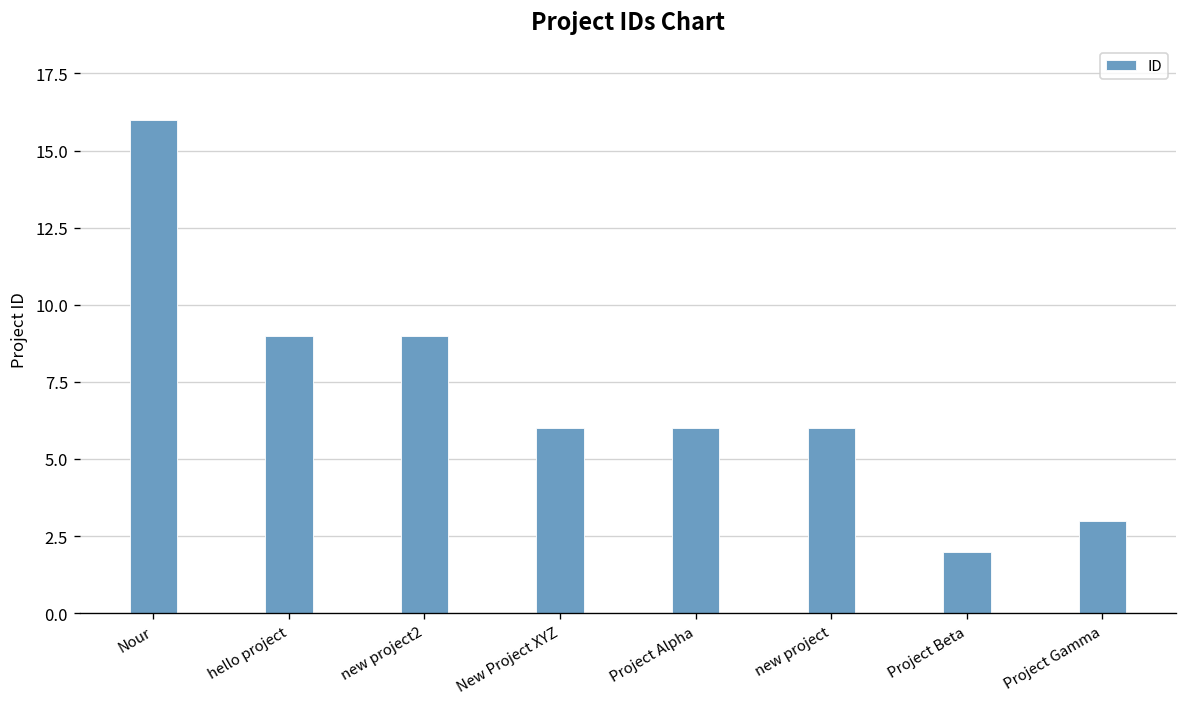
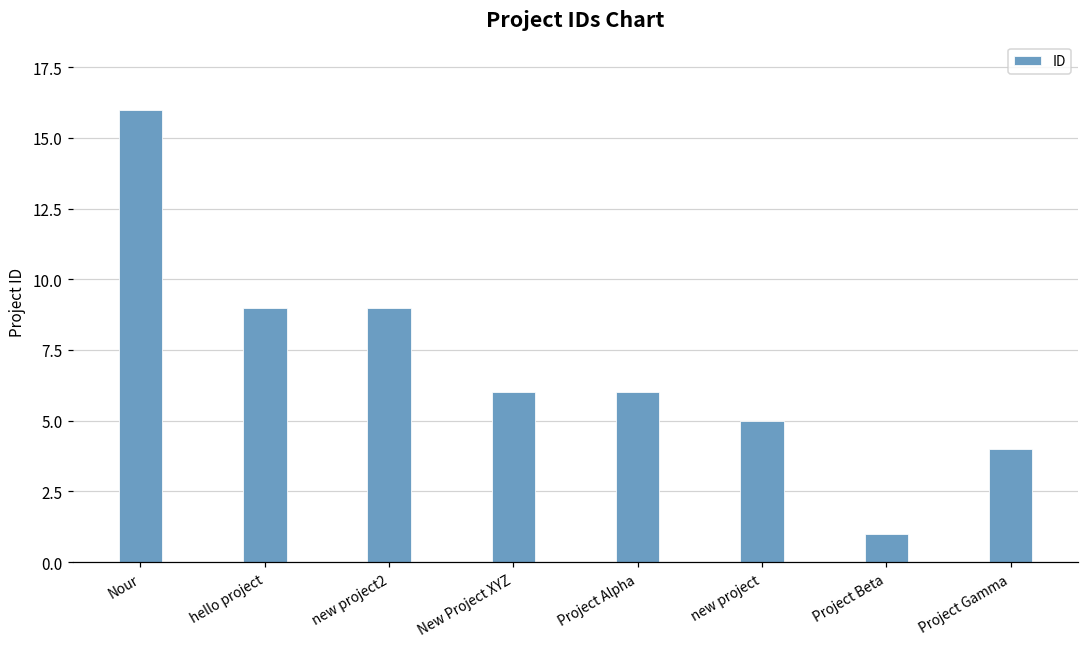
new project: 6 -> 5
Project Beta: 2 -> 1
Project Gamma: 3 -> 4
